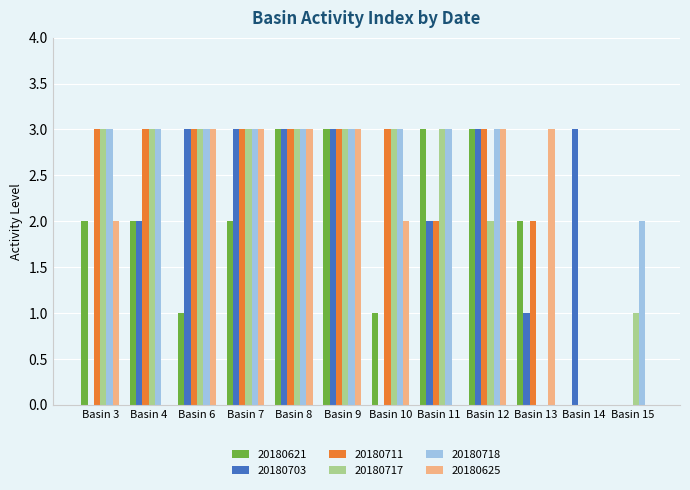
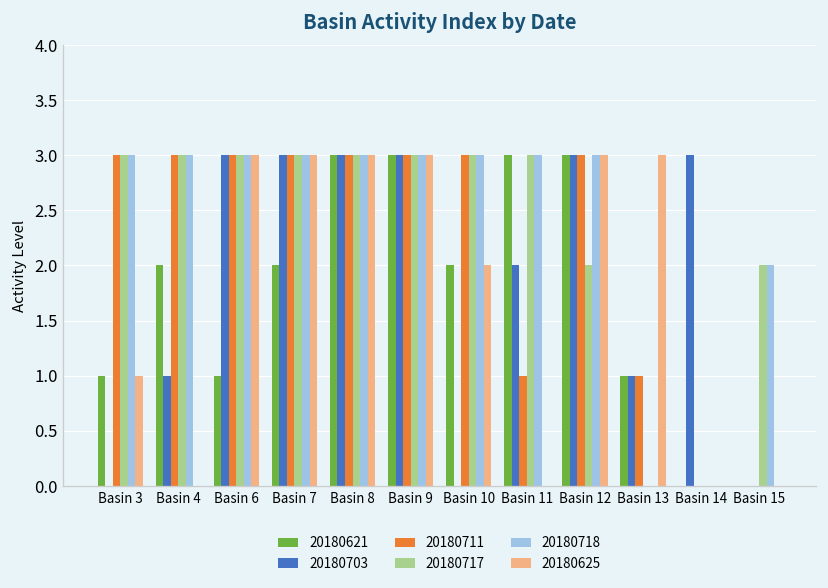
20180621, Basin 3: 2 -> 1
20180625, Basin 3: 2 -> 1
20180703, Basin 4: 2 -> 1
20180621, Basin 10: 1 -> 2
20180711, Basin 11: 2 -> 1
20180621, Basin 13: 2 -> 1
20180711, Basin 13: 2 -> 1
20180717, Basin 15: 1 -> 2
